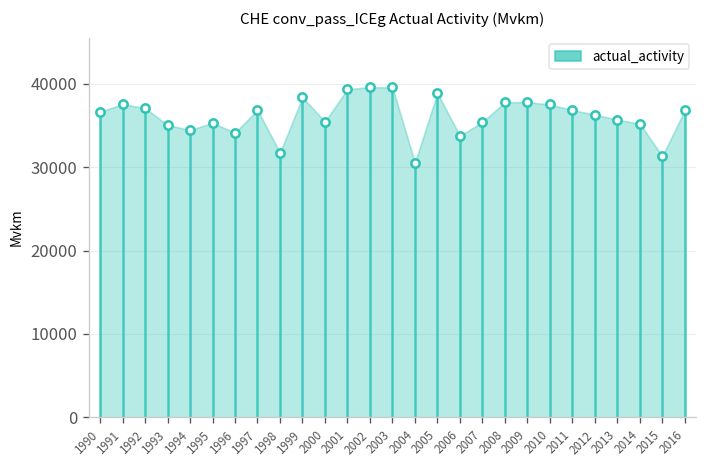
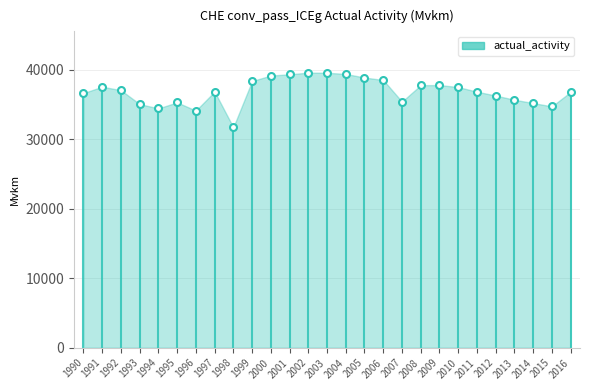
2000: 35000 -> 39000
2004: 31000 -> 39000
2006: 34000 -> 39000
2015: 31000 -> 35000
